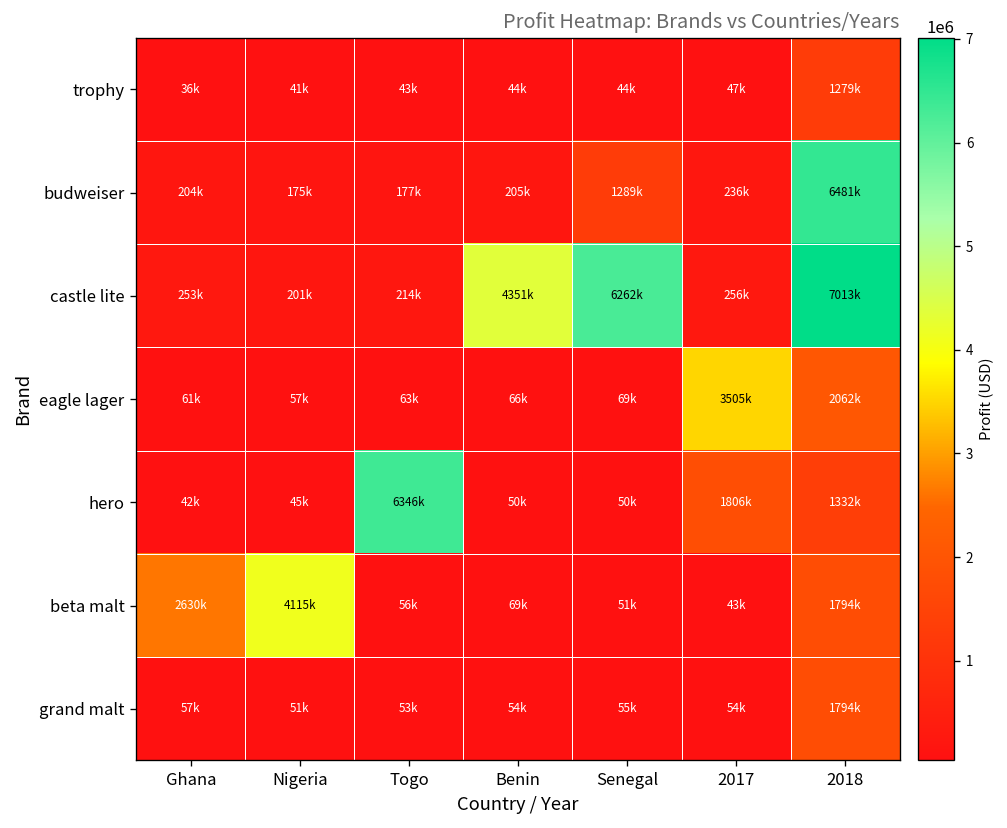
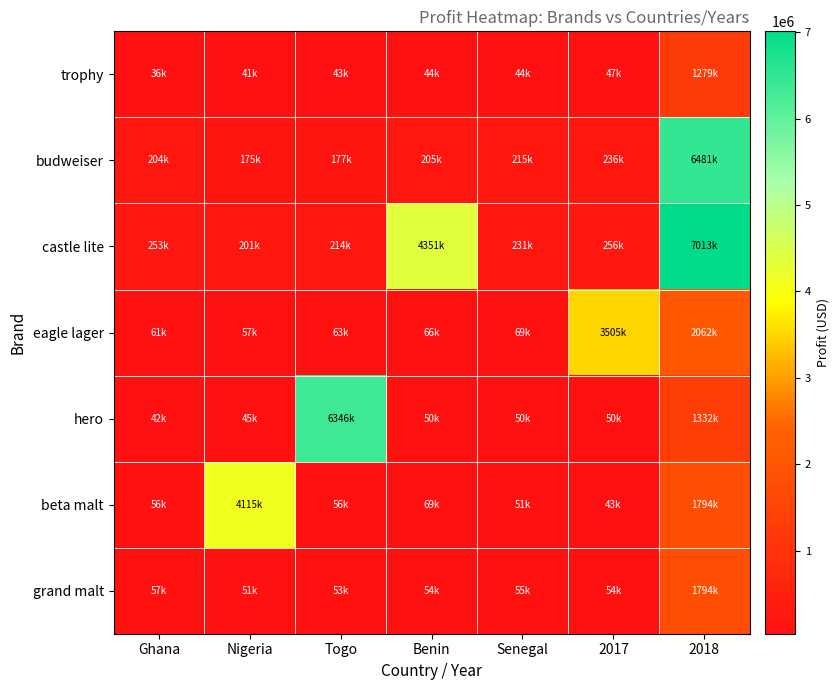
budweiser, Senegal: 1289k -> 215k
castle lite, Senegal: 6262k -> 231k
hero, 2017: 1806k -> 50k
beta malt, Ghana: 2630k -> 56k
